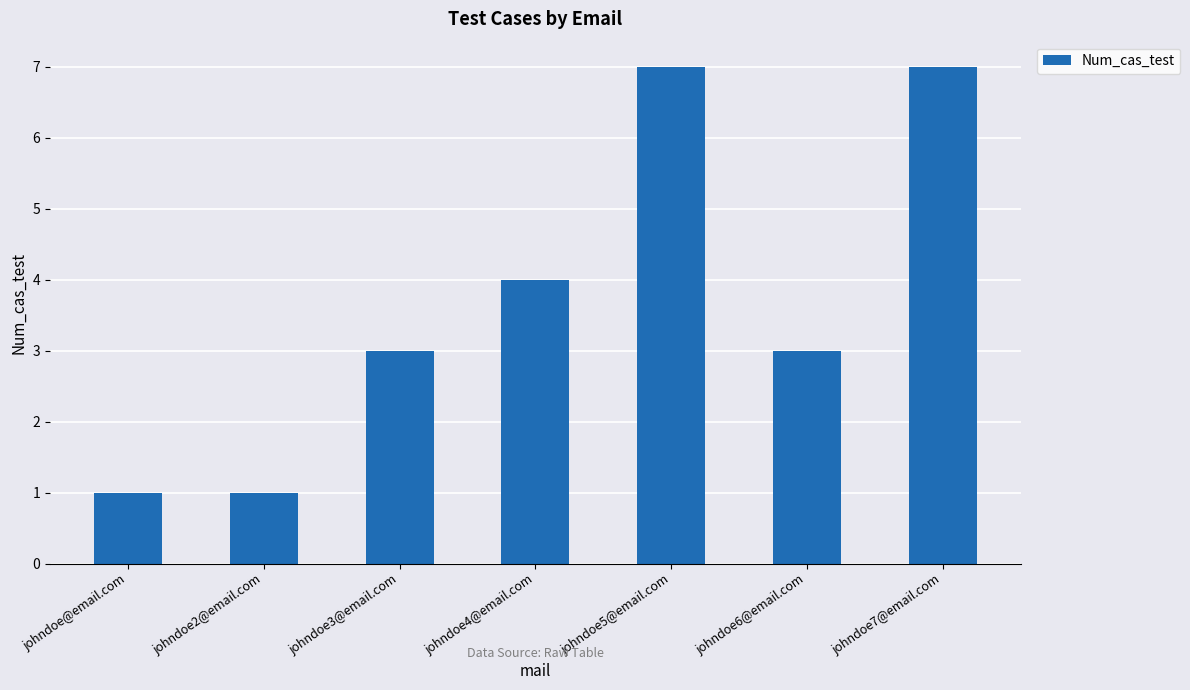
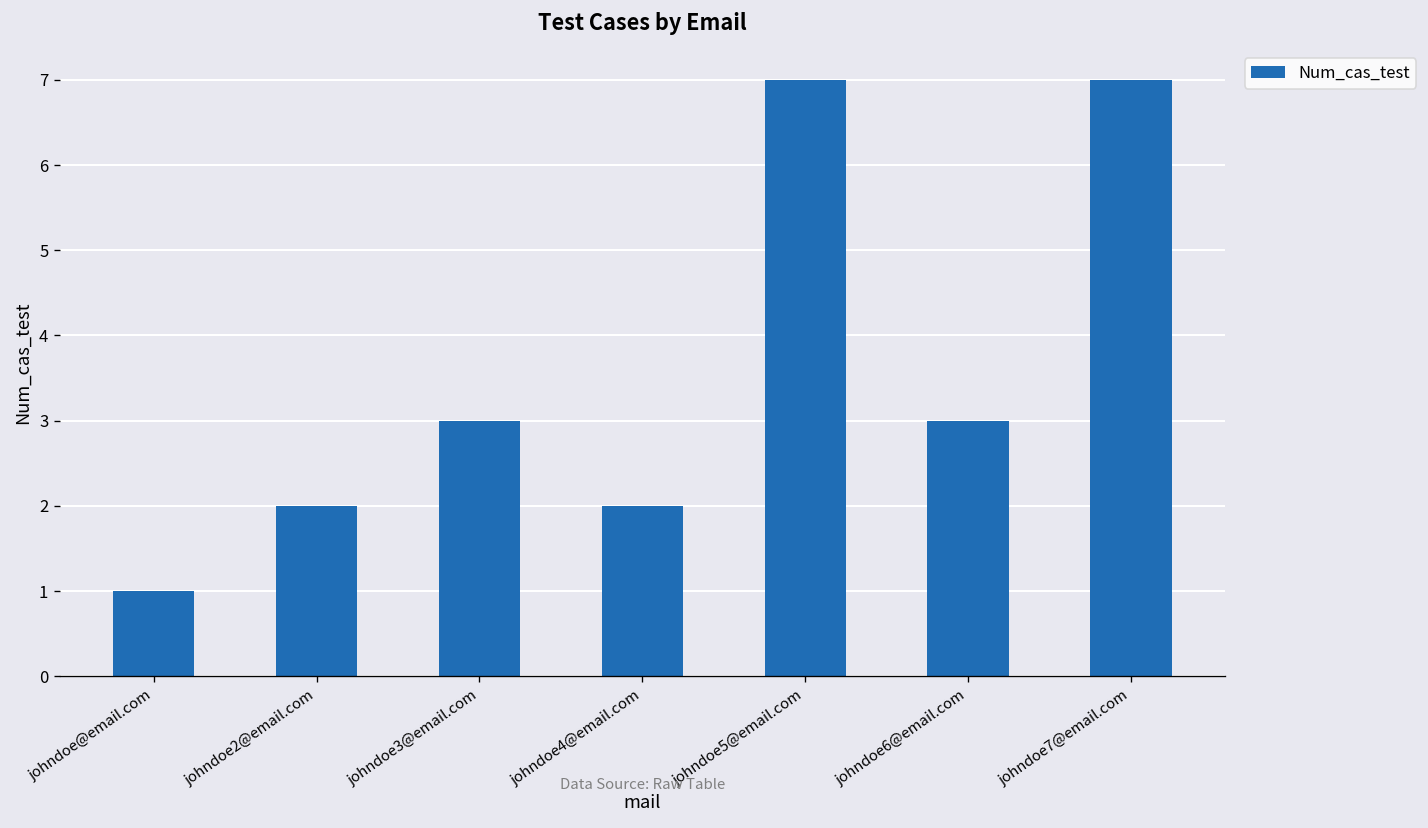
johndoe2@email.com: 1 -> 2
johndoe4@email.com: 4 -> 2
